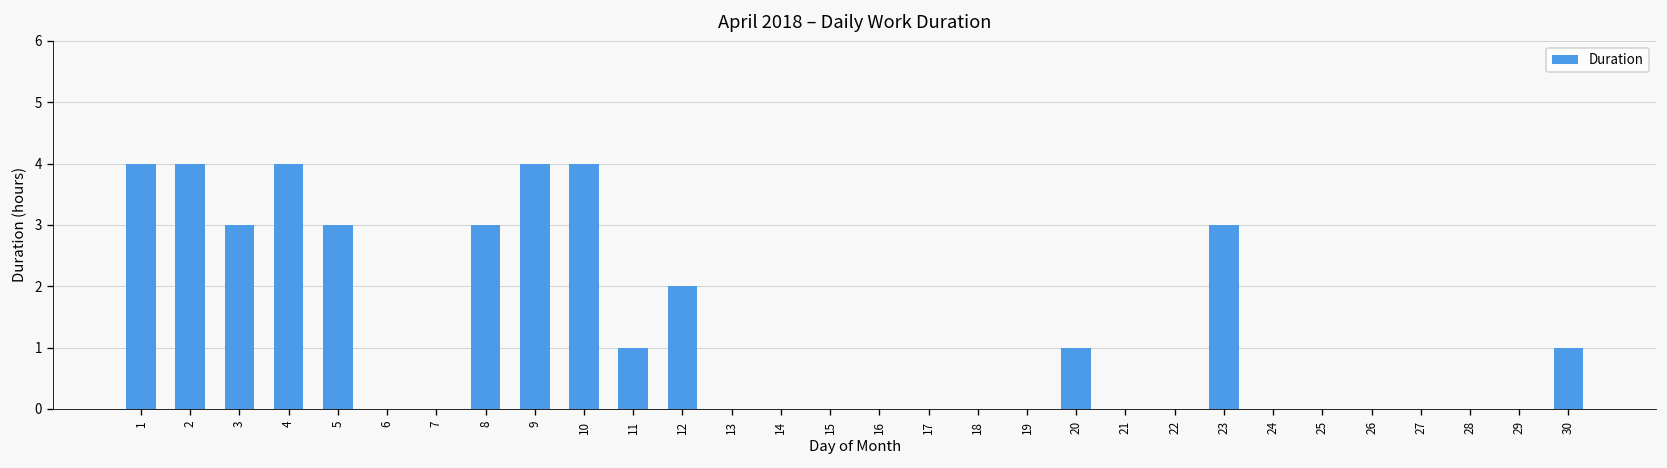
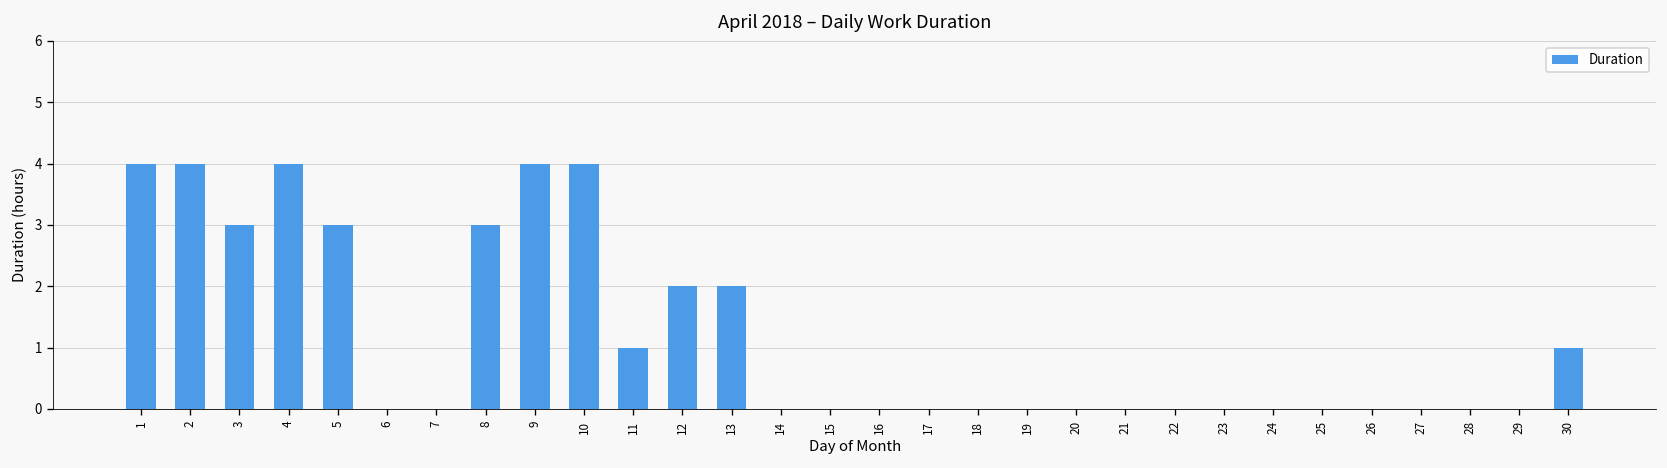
13: 0 -> 2
20: 1 -> 0
23: 3 -> 0
